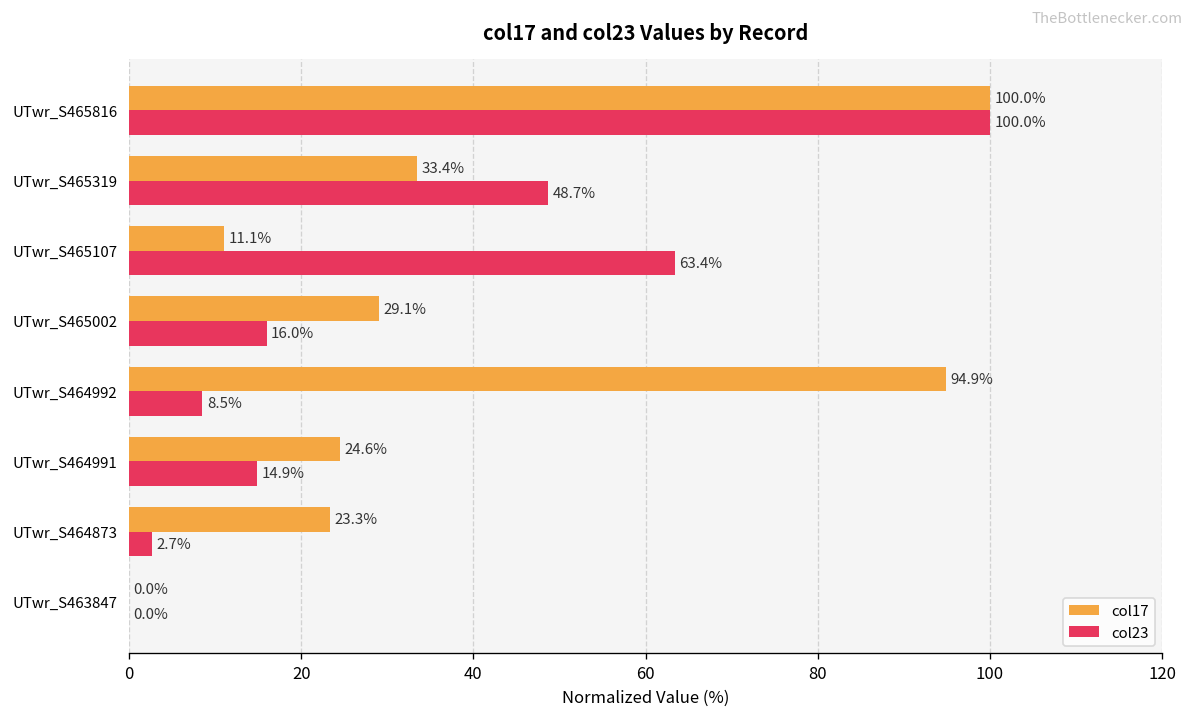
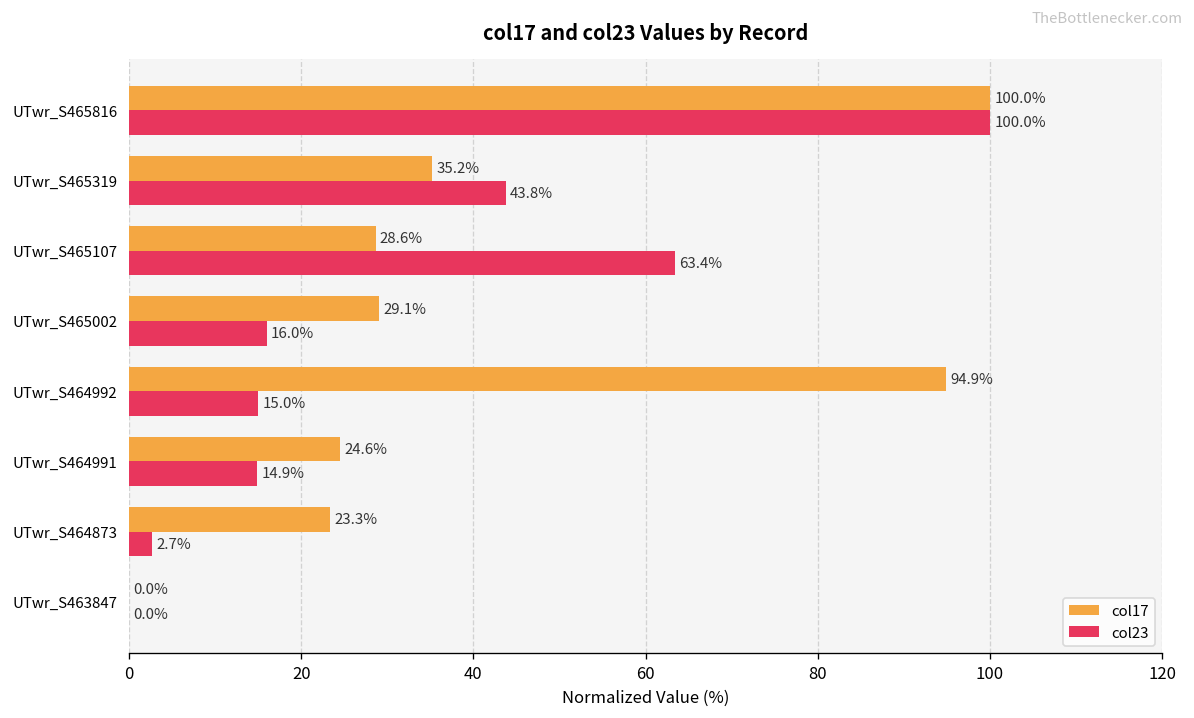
col17, UTwr_S465319: 33.4% -> 35.2%
col23, UTwr_S465319: 48.7% -> 43.8%
col17, UTwr_S465107: 11.1% -> 28.6%
col23, UTwr_S464992: 8.5% -> 15.0%
